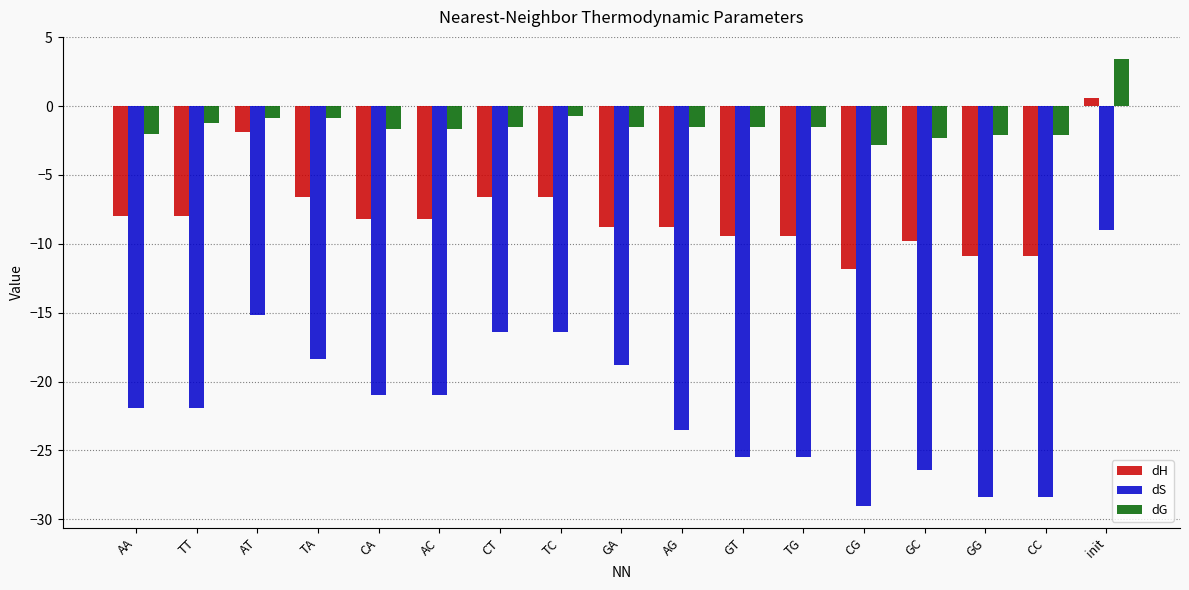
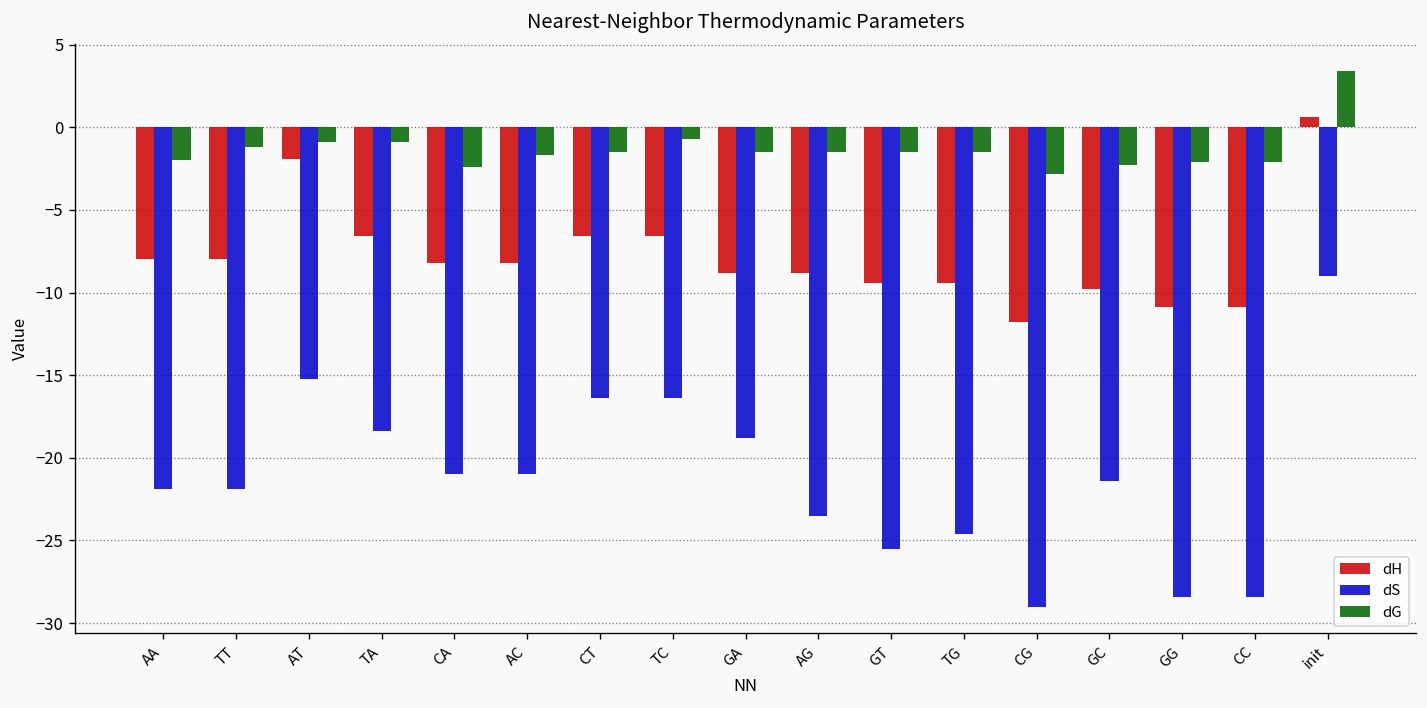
dG, CA: -1.7 -> -2.4
dS, TG: -25.5 -> -24.6
dS, GC: -26.4 -> -21.4
